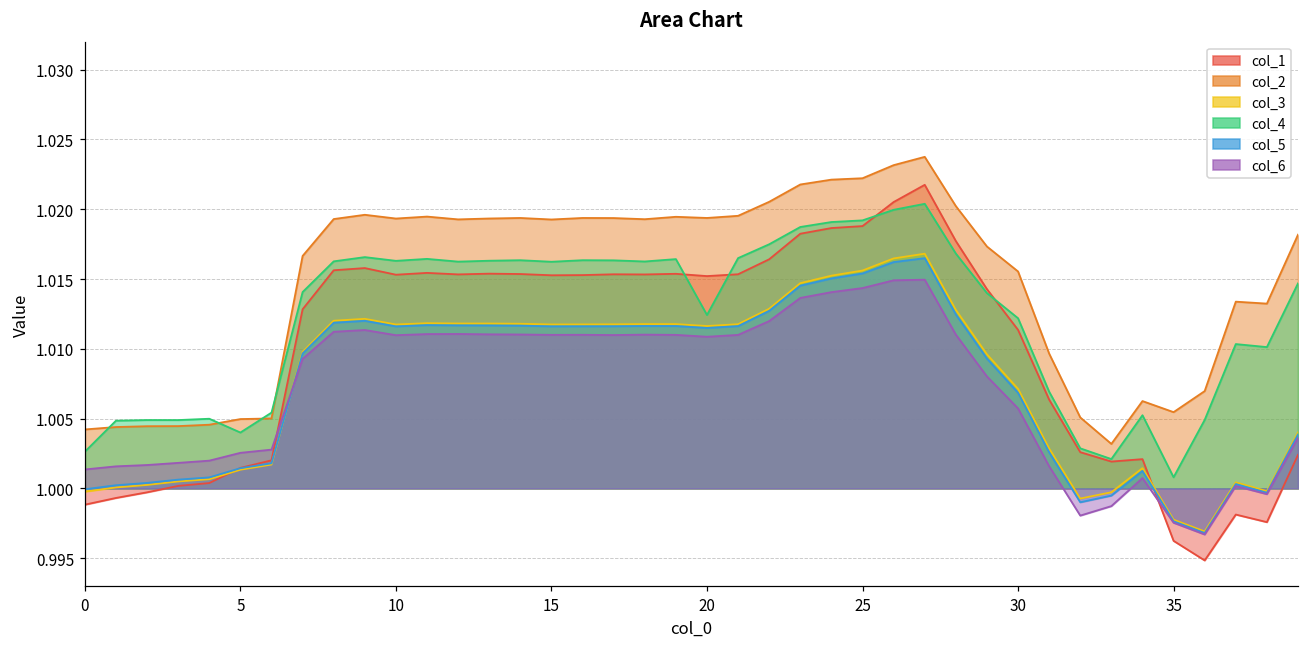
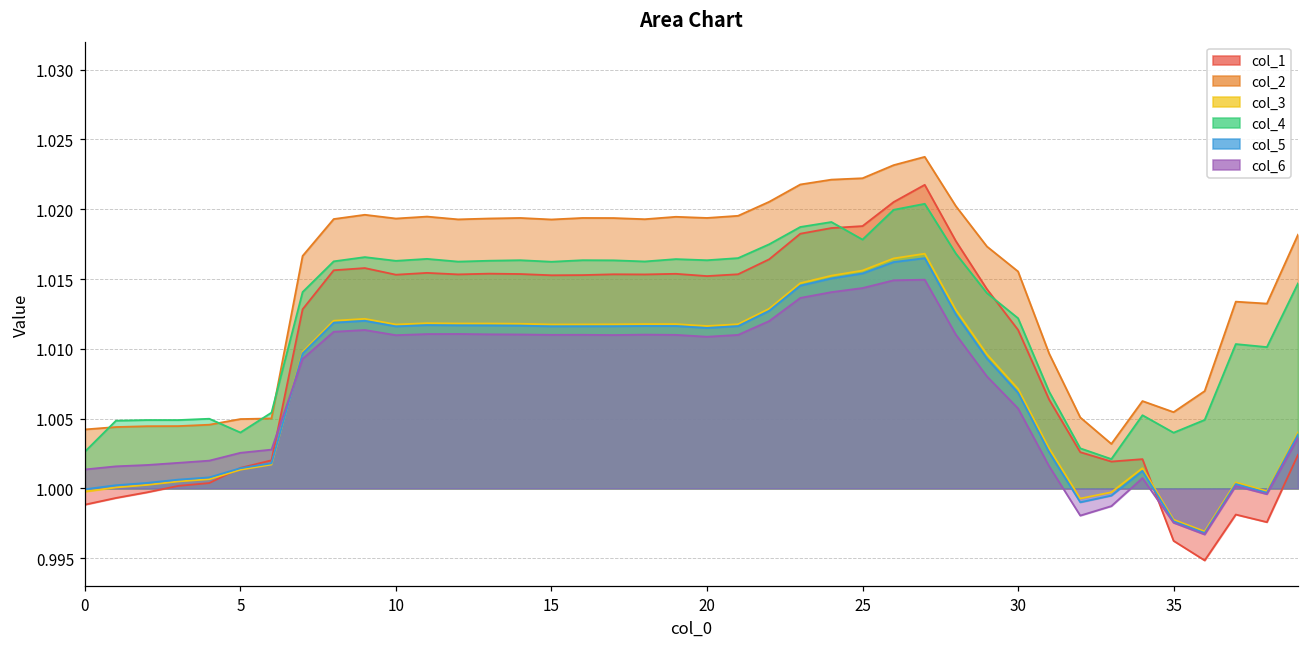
col_4, 20: 1.0124 -> 1.0163
col_4, 25: 1.0192 -> 1.0178
col_4, 35: 1.0008 -> 1.0040
